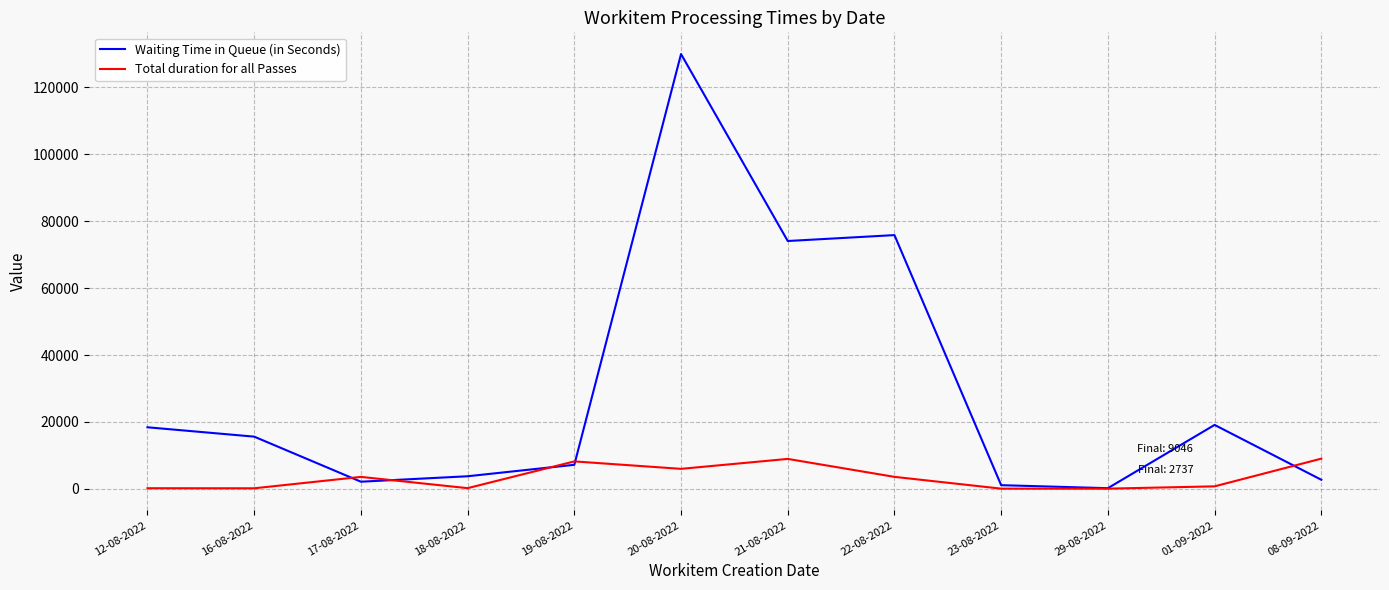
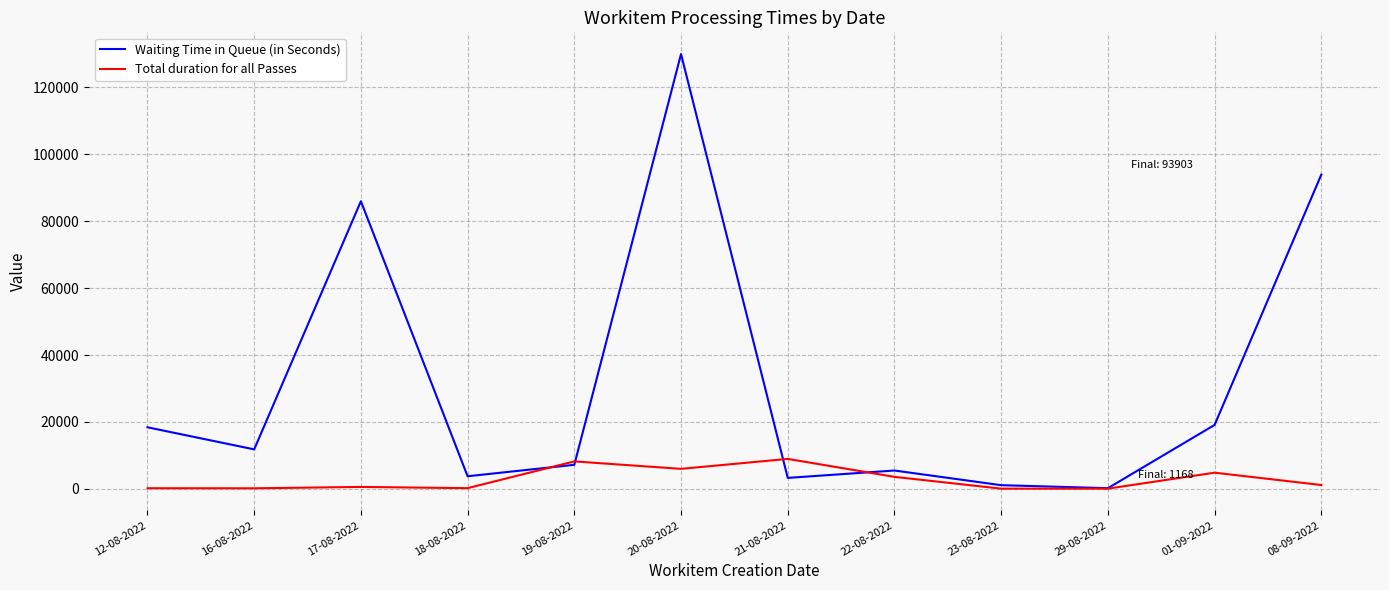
Waiting Time in Queue (in Seconds), 16-08-2022: 16000 -> 12000
Waiting Time in Queue (in Seconds), 17-08-2022: 2000 -> 86000
Total duration for all Passes, 17-08-2022: 4000 -> 1000
Waiting Time in Queue (in Seconds), 21-08-2022: 74000 -> 3000
Waiting Time in Queue (in Seconds), 22-08-2022: 76000 -> 6000
Total duration for all Passes, 01-09-2022: 1000 -> 5000
Waiting Time in Queue (in Seconds), 08-09-2022: 2737 -> 93903
Total duration for all Passes, 08-09-2022: 9046 -> 1168
